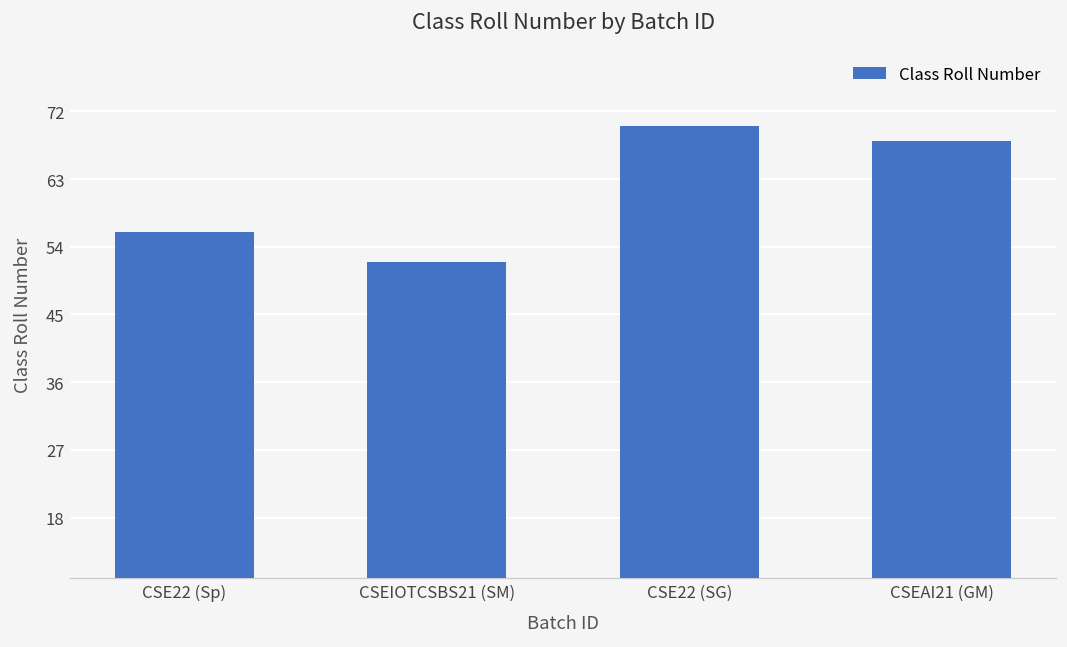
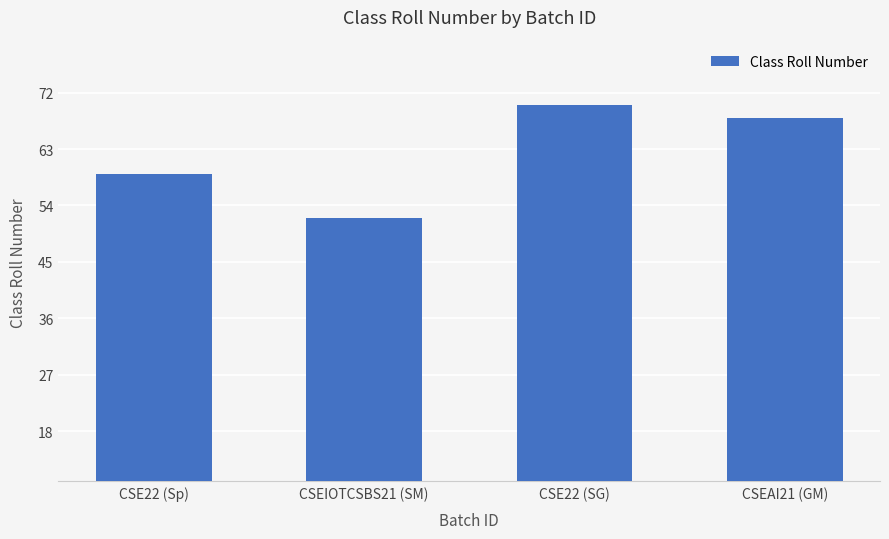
CSE22 (Sp): 56 -> 59
